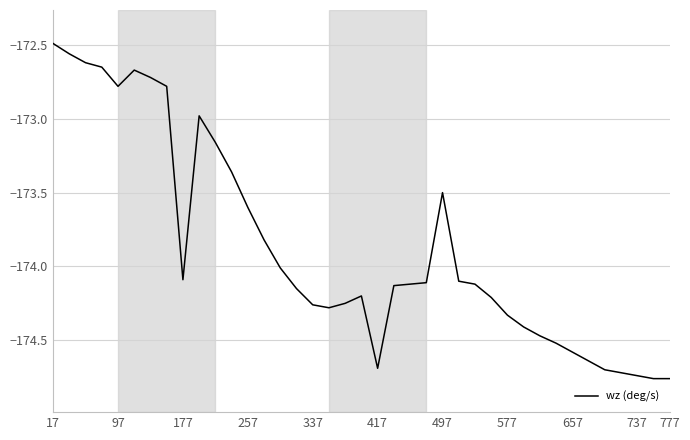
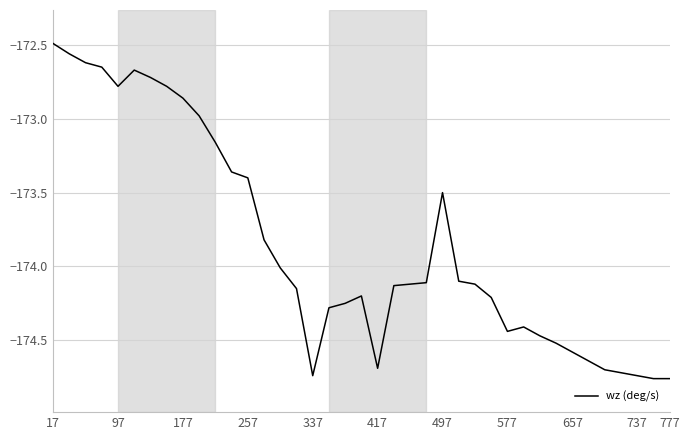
177: -174.09 -> -172.86
257: -173.6 -> -173.4
337: -174.26 -> -174.74
577: -174.33 -> -174.44
